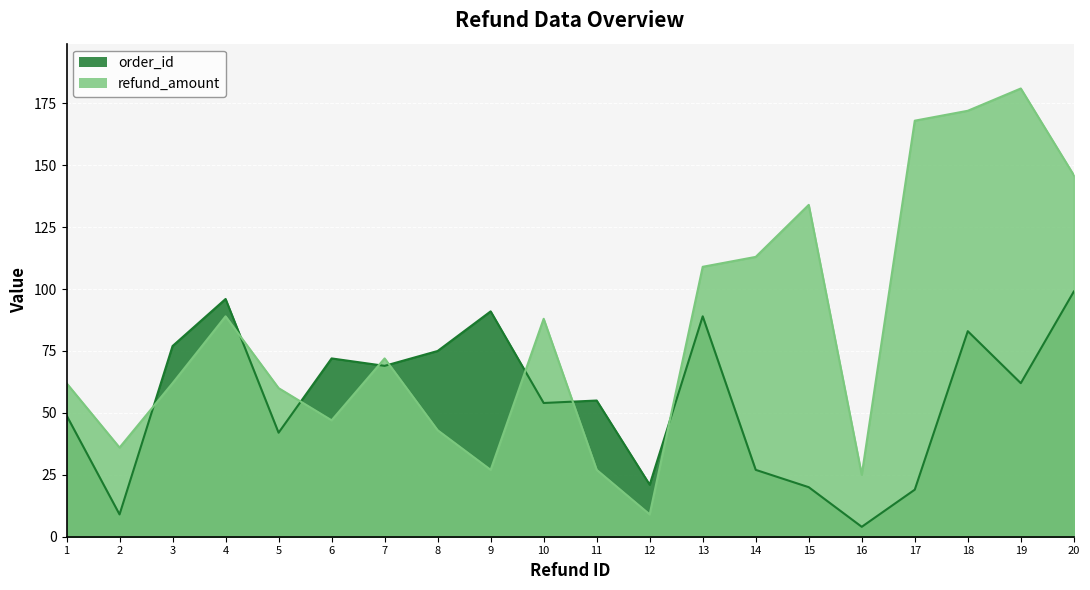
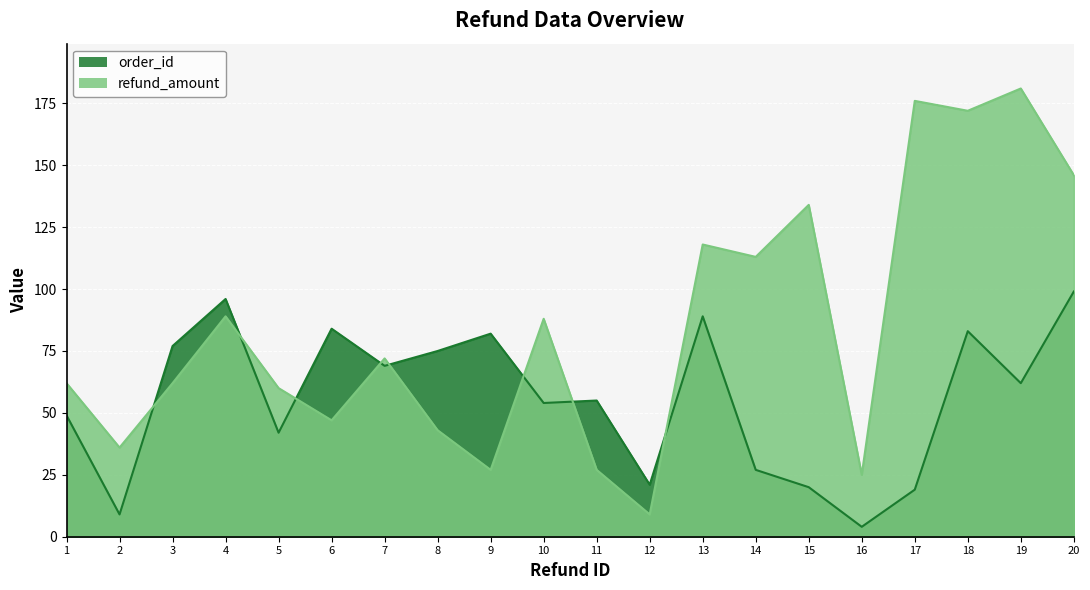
order_id, 6: 72 -> 84
order_id, 9: 91 -> 82
refund_amount, 13: 109 -> 118
refund_amount, 17: 168 -> 176
